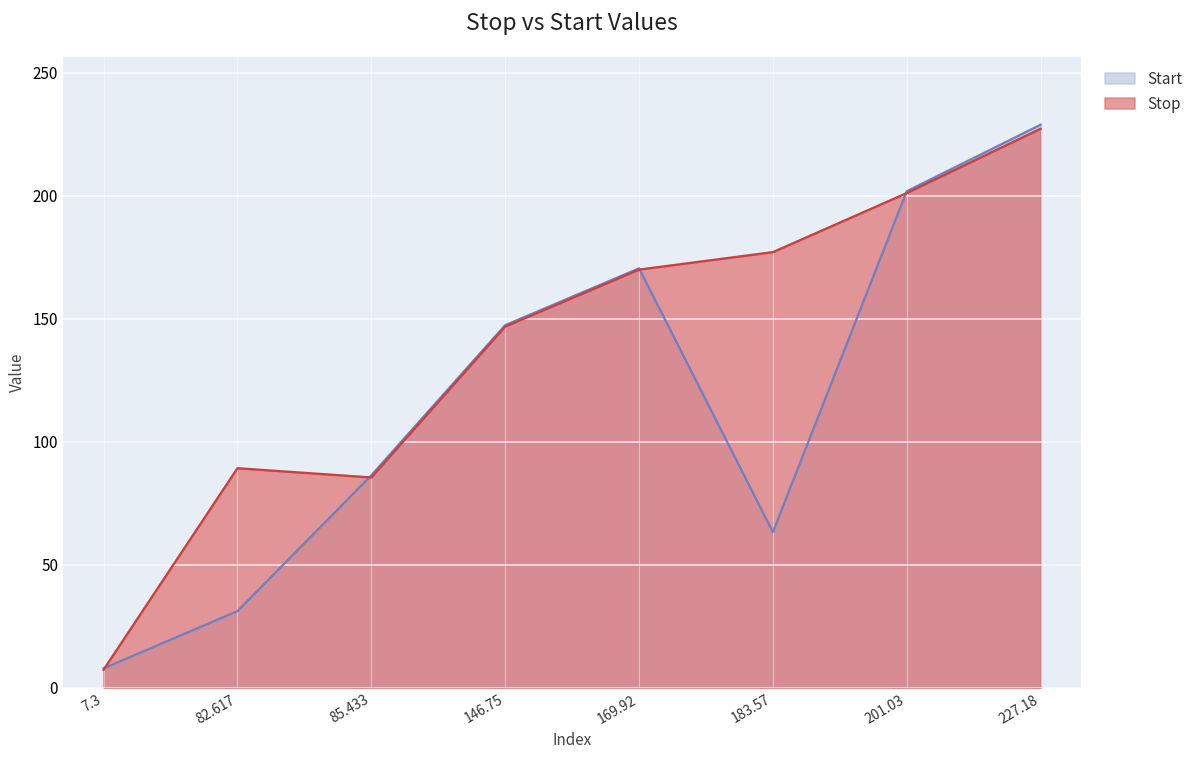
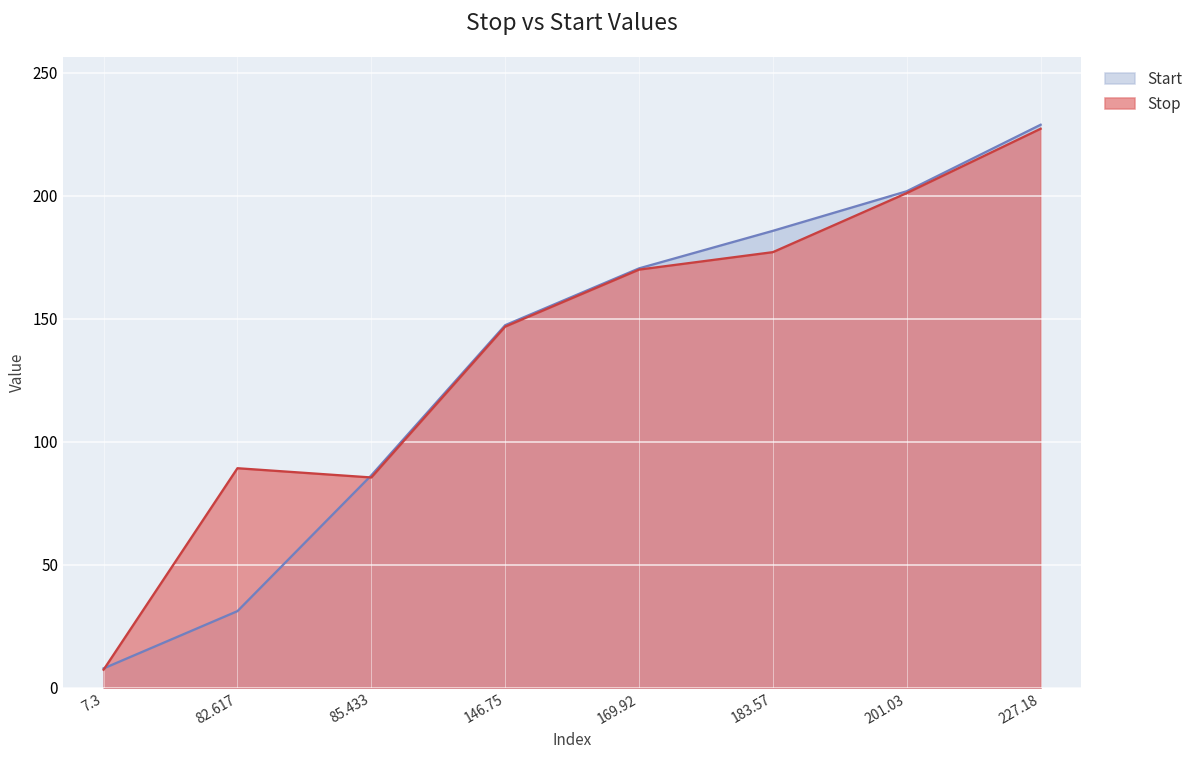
Start, 183.57: 63 -> 186
